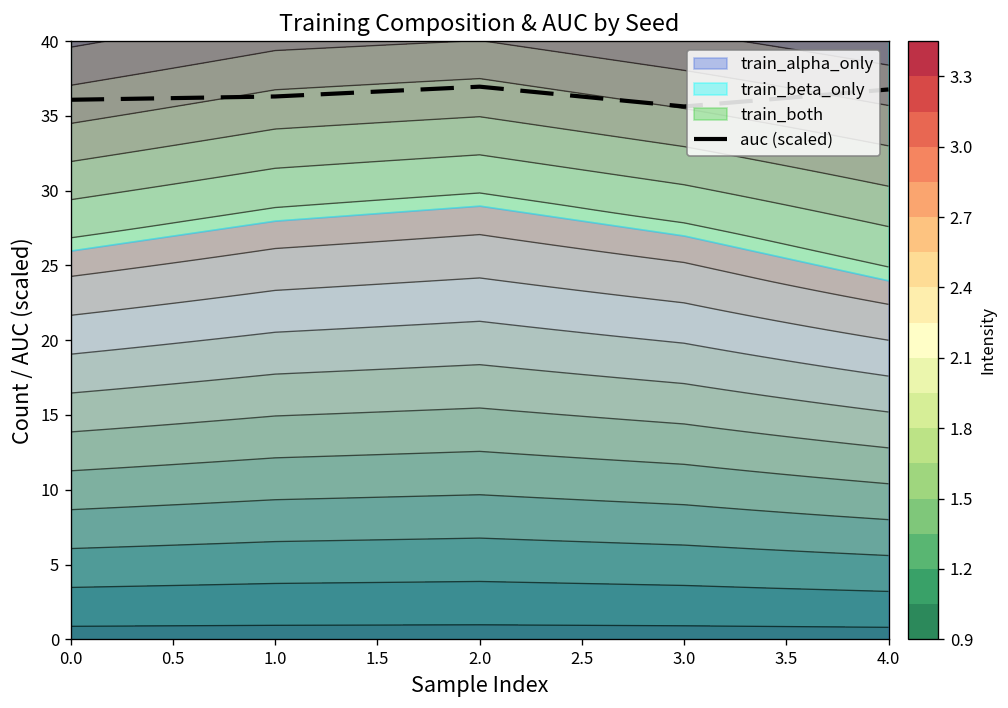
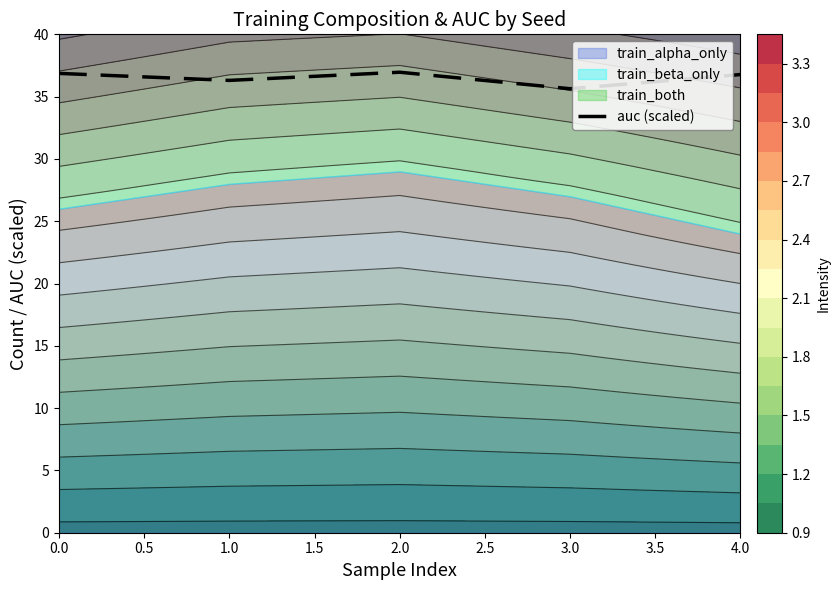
auc (scaled), 0.0: 36.1 -> 36.9
